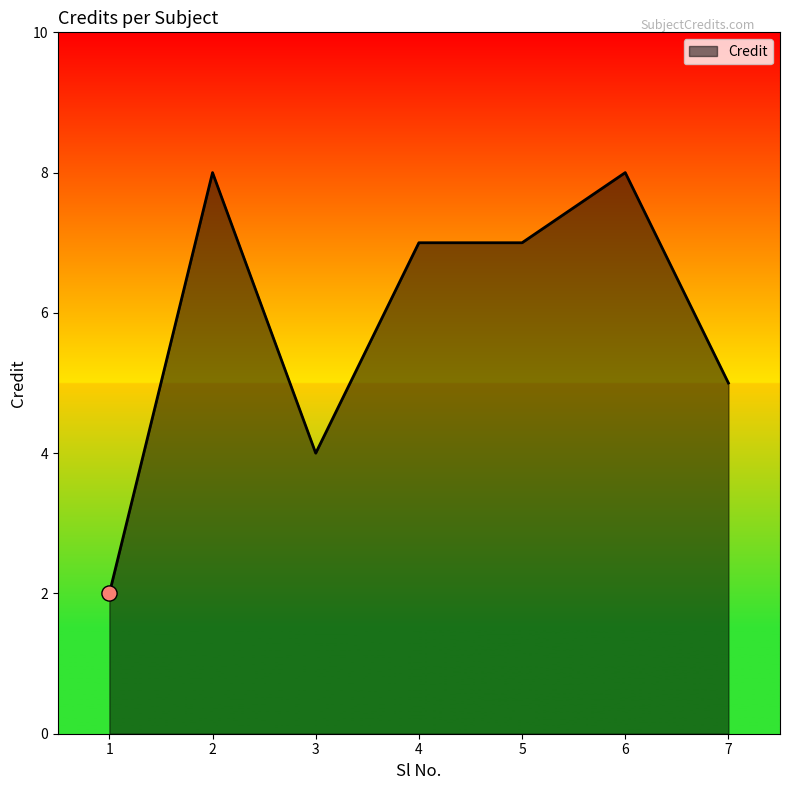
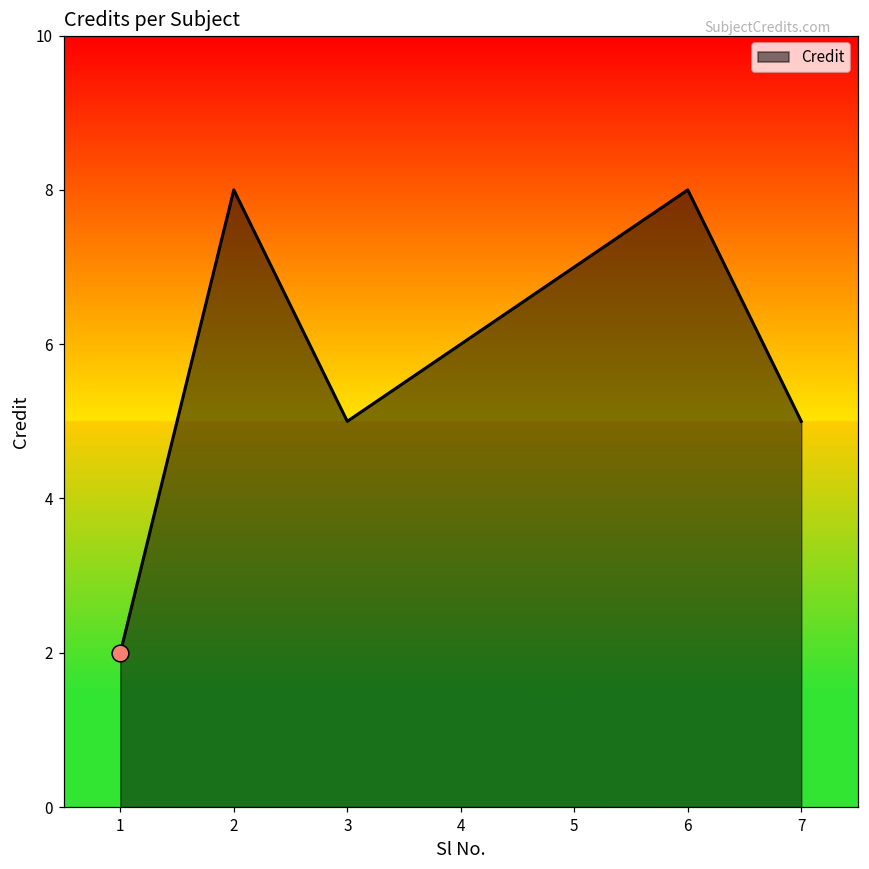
Credit, 3: 4 -> 5
Credit, 4: 7 -> 6
